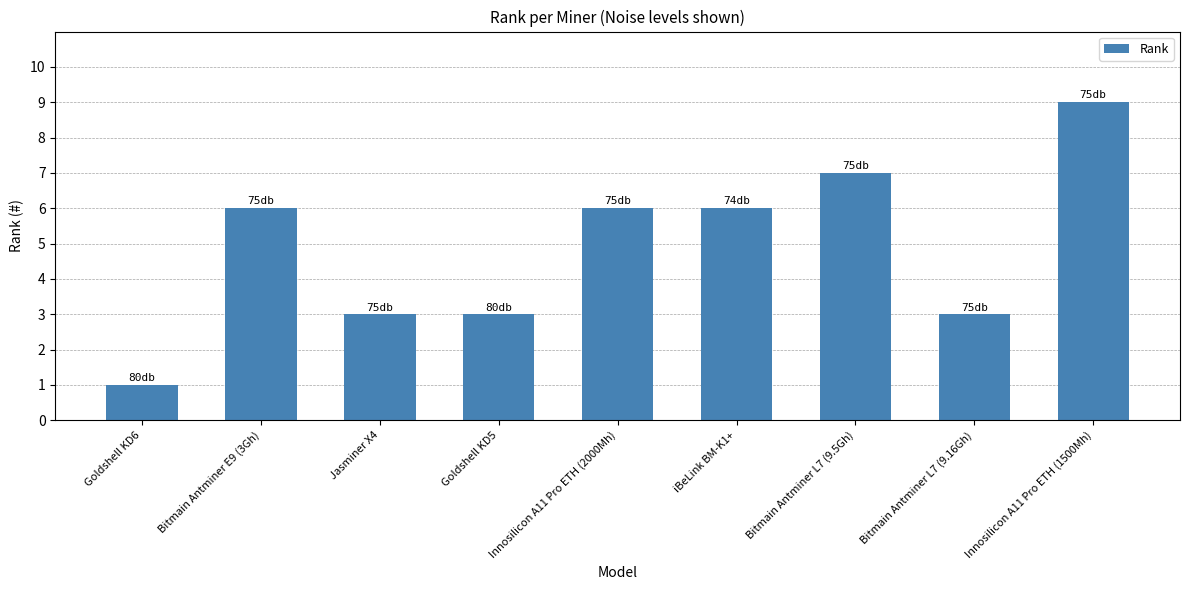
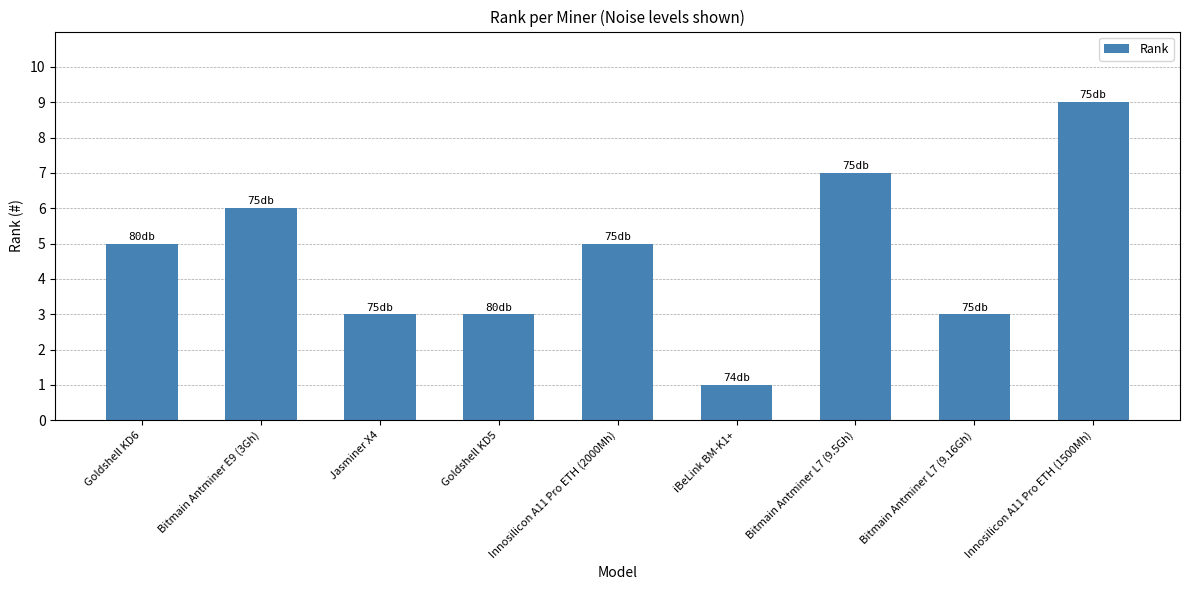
Goldshell KD6: 1 -> 5
Innosilicon A11 Pro ETH (2000Mh): 6 -> 5
iBeLink BM-K1+: 6 -> 1
